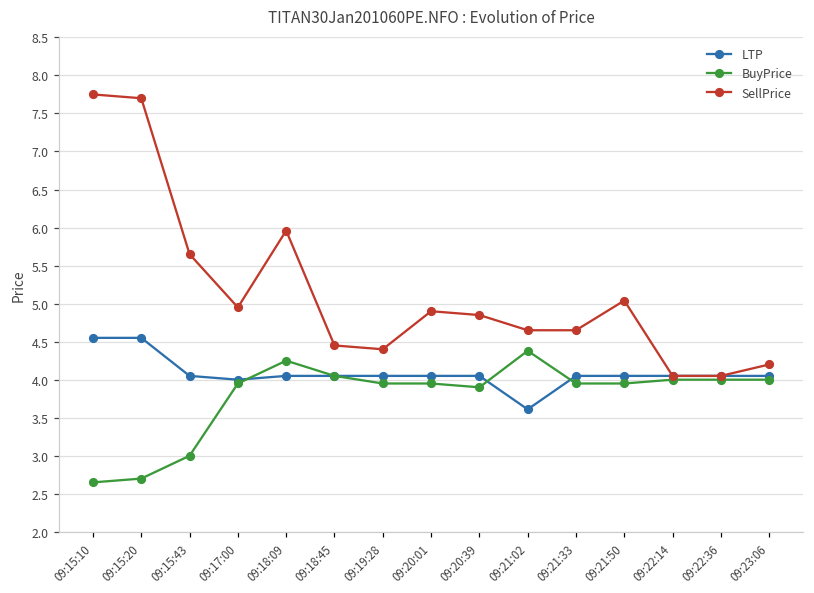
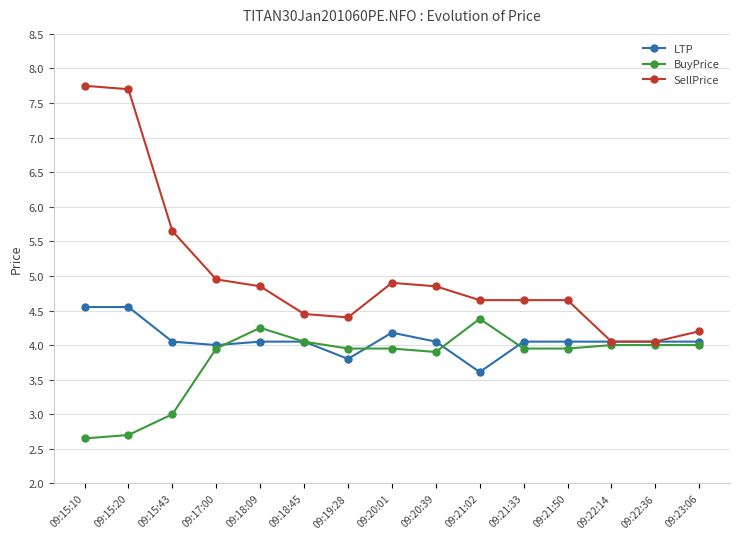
SellPrice, 09:18:09: 6.0 -> 4.9
LTP, 09:19:28: 4.1 -> 3.8
LTP, 09:20:01: 4.1 -> 4.2
SellPrice, 09:21:50: 5.0 -> 4.7
